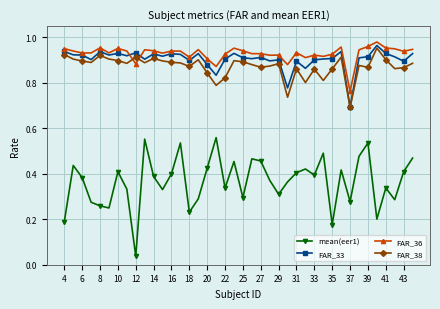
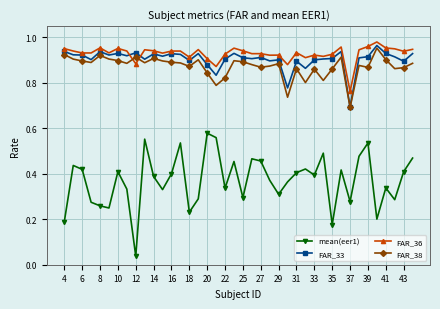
mean(eer1), 6: 0.38 -> 0.42
mean(eer1), 20: 0.43 -> 0.58
